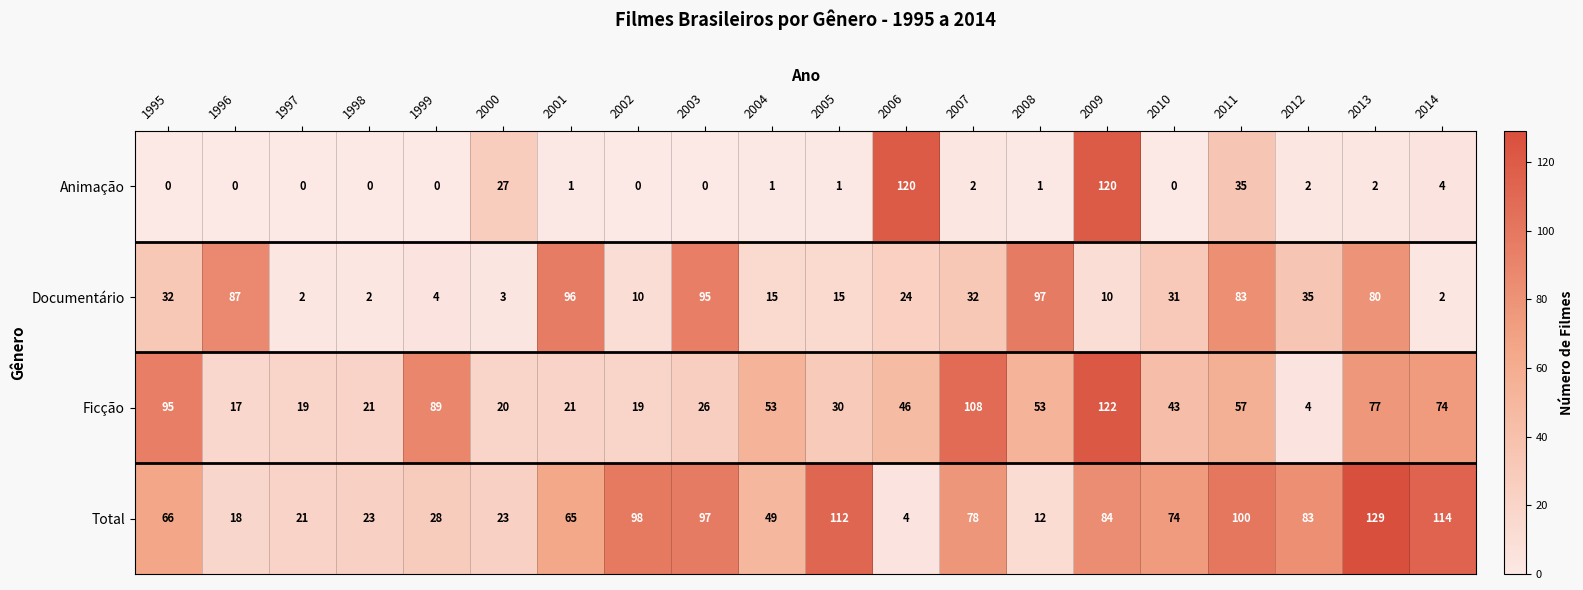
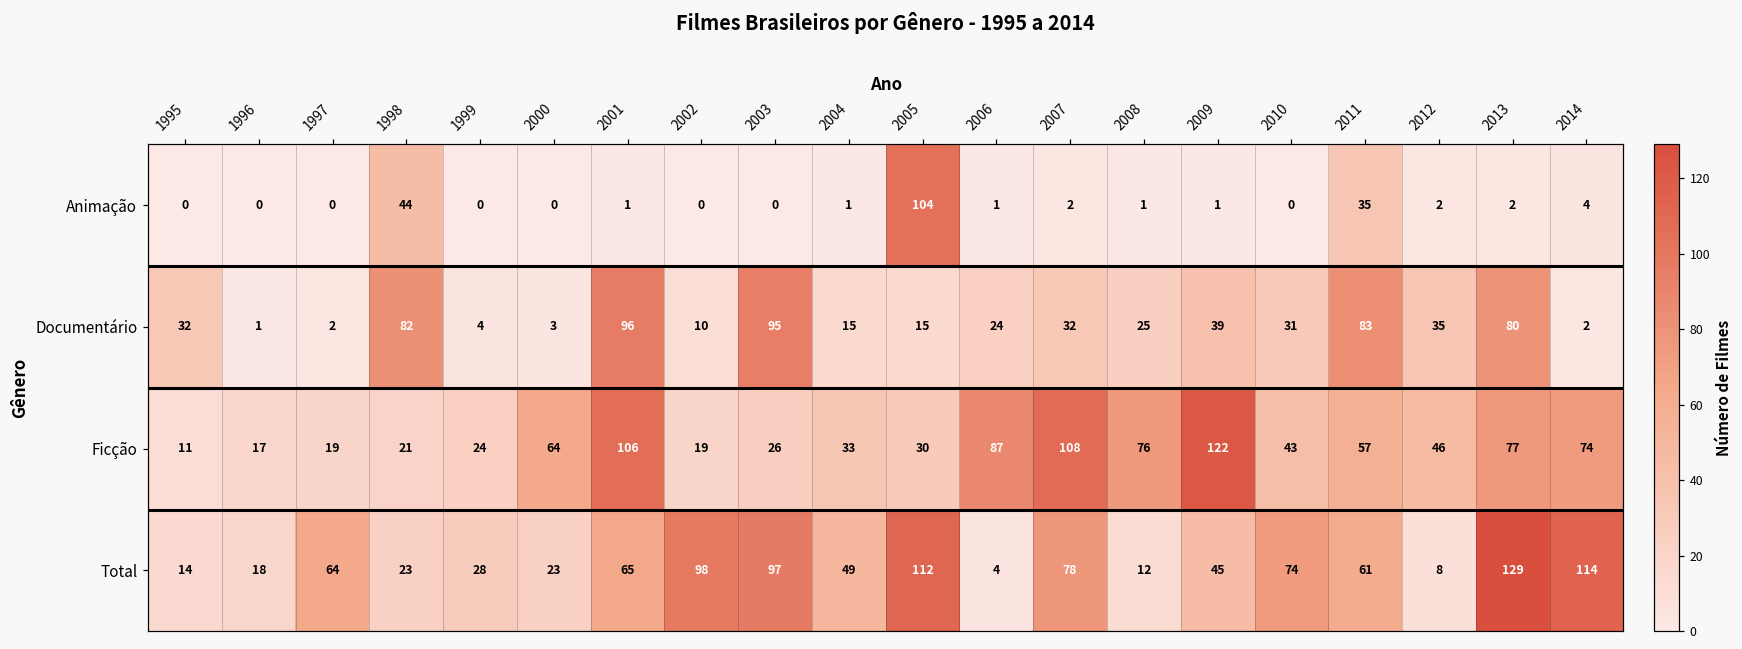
Animação, 1998: 0 -> 44
Animação, 2000: 27 -> 0
Animação, 2005: 1 -> 104
Animação, 2006: 120 -> 1
Animação, 2009: 120 -> 1
Documentário, 1996: 87 -> 1
Documentário, 1998: 2 -> 82
Documentário, 2008: 97 -> 25
Documentário, 2009: 10 -> 39
Ficção, 1995: 95 -> 11
Ficção, 1999: 89 -> 24
Ficção, 2000: 20 -> 64
Ficção, 2001: 21 -> 106
Ficção, 2004: 53 -> 33
Ficção, 2006: 46 -> 87
Ficção, 2008: 53 -> 76
Ficção, 2012: 4 -> 46
Total, 1995: 66 -> 14
Total, 1997: 21 -> 64
Total, 2009: 84 -> 45
Total, 2011: 100 -> 61
Total, 2012: 83 -> 8
